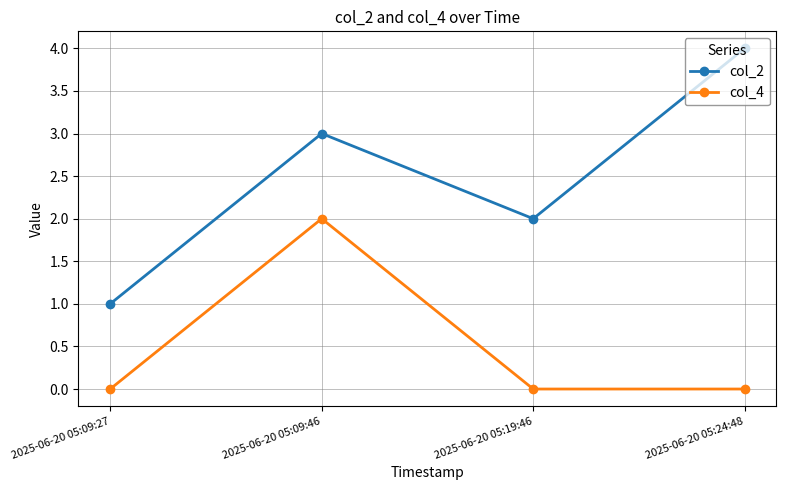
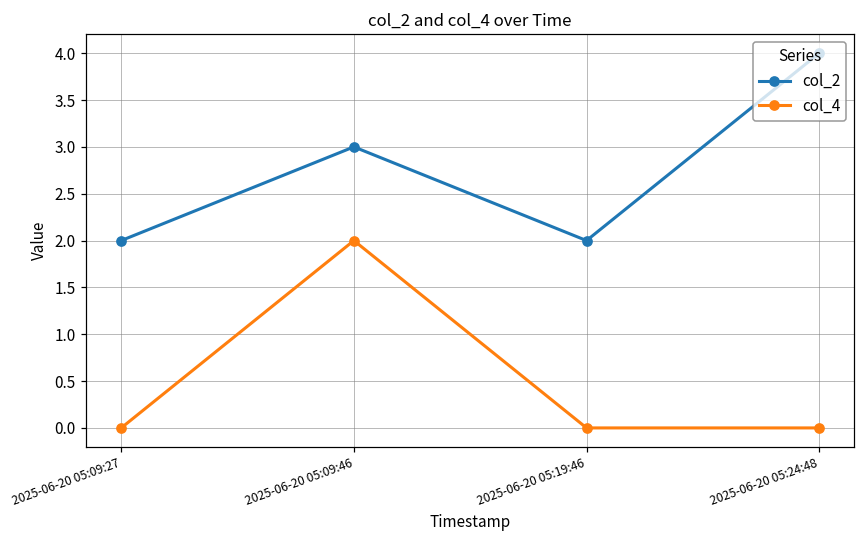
col_2, 2025-06-20 05:09:27: 1 -> 2
